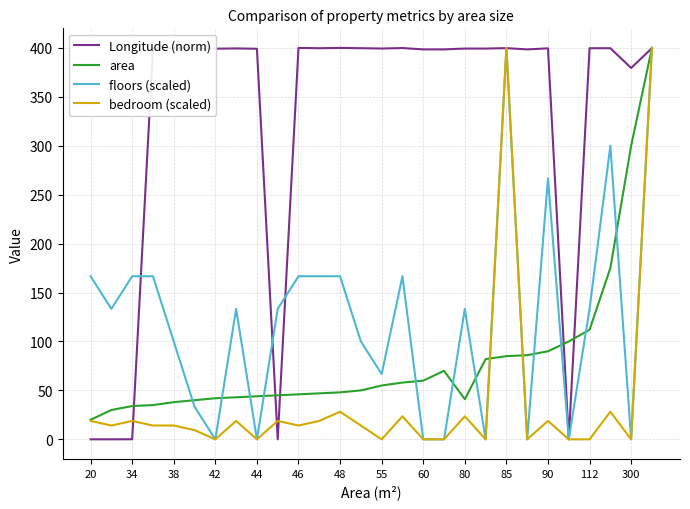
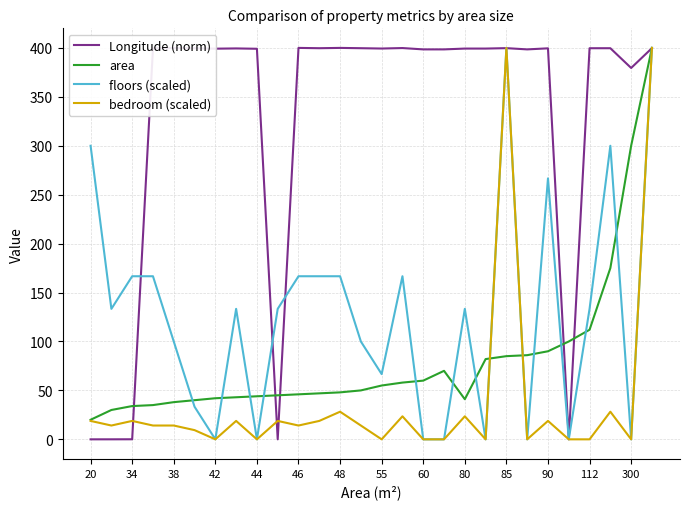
floors (scaled), 20: 170 -> 300
